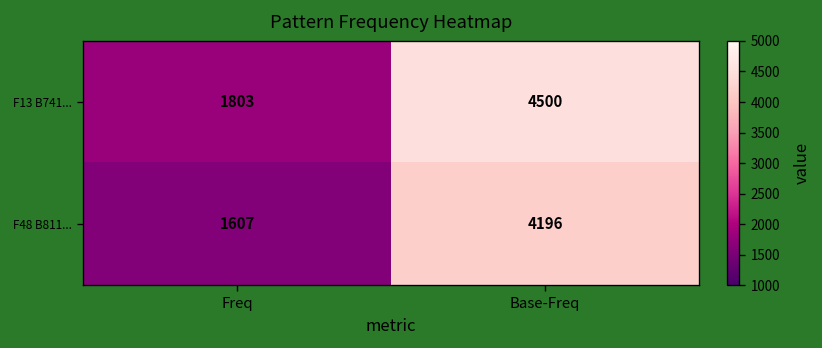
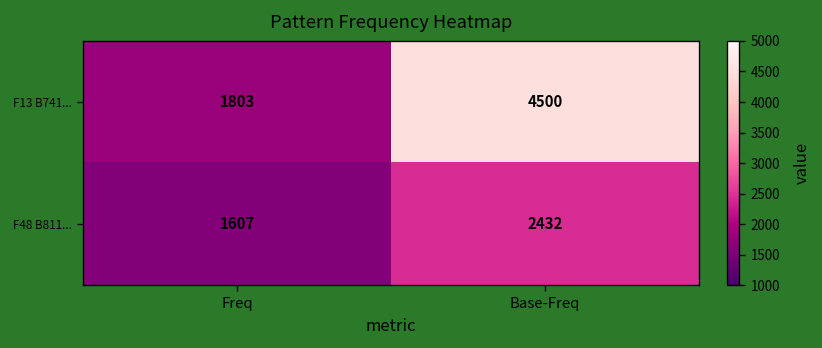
F48 B811..., Base-Freq: 4196 -> 2432
